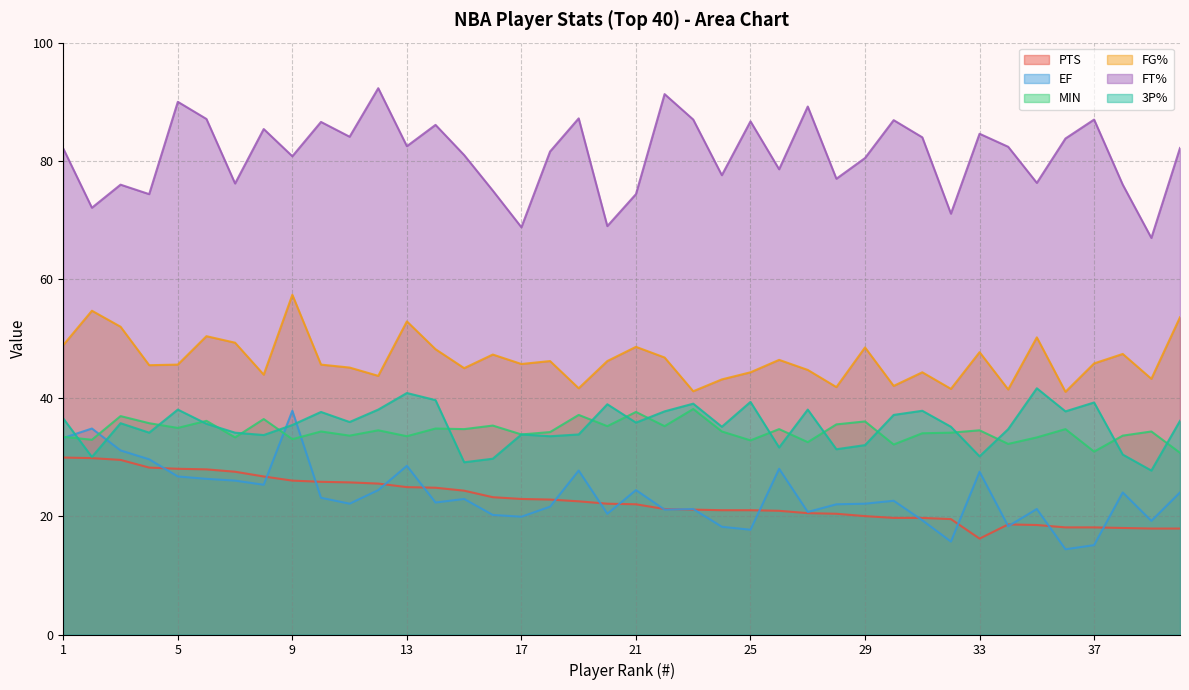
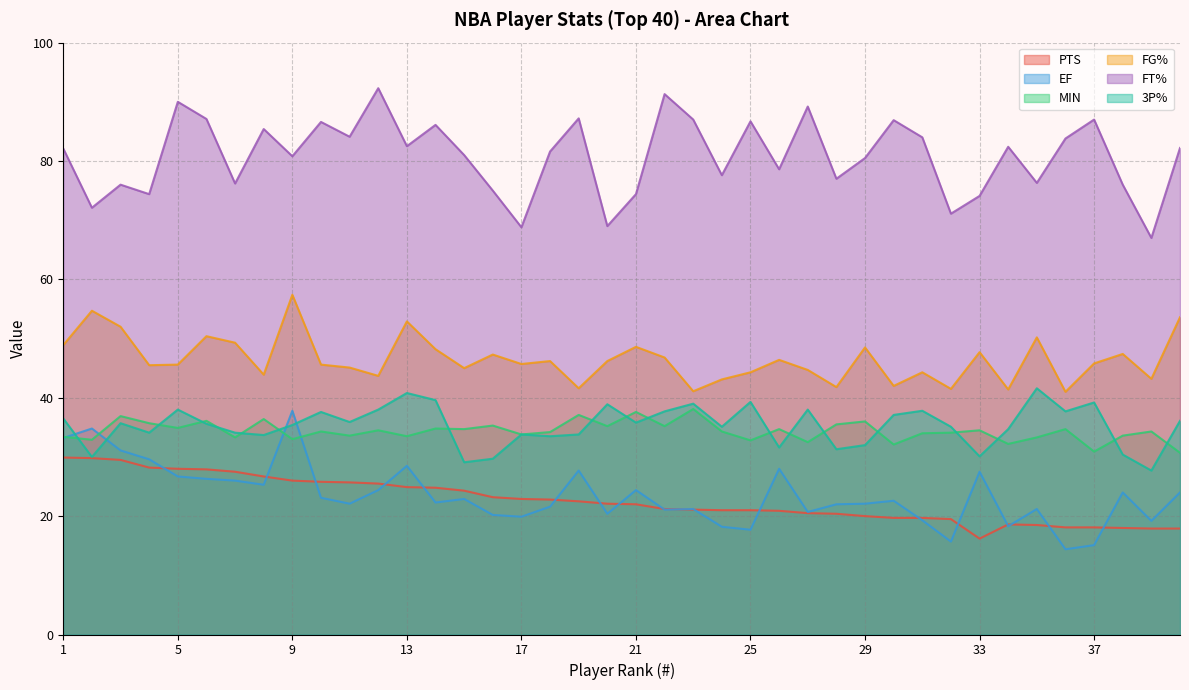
FT%, 33: 85 -> 74
